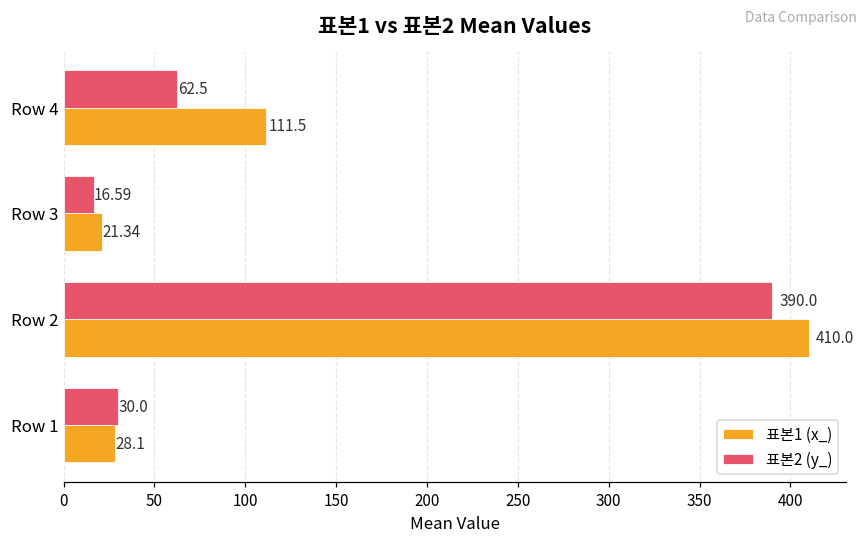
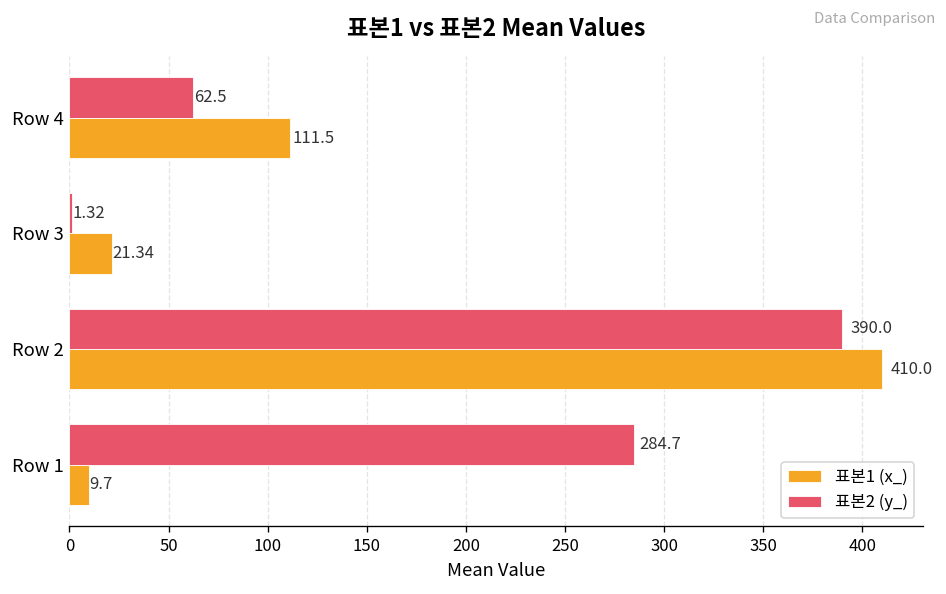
표본2 (y_), Row 3: 16.59 -> 1.32
표본2 (y_), Row 1: 30.0 -> 284.7
표본1 (x_), Row 1: 28.1 -> 9.7
